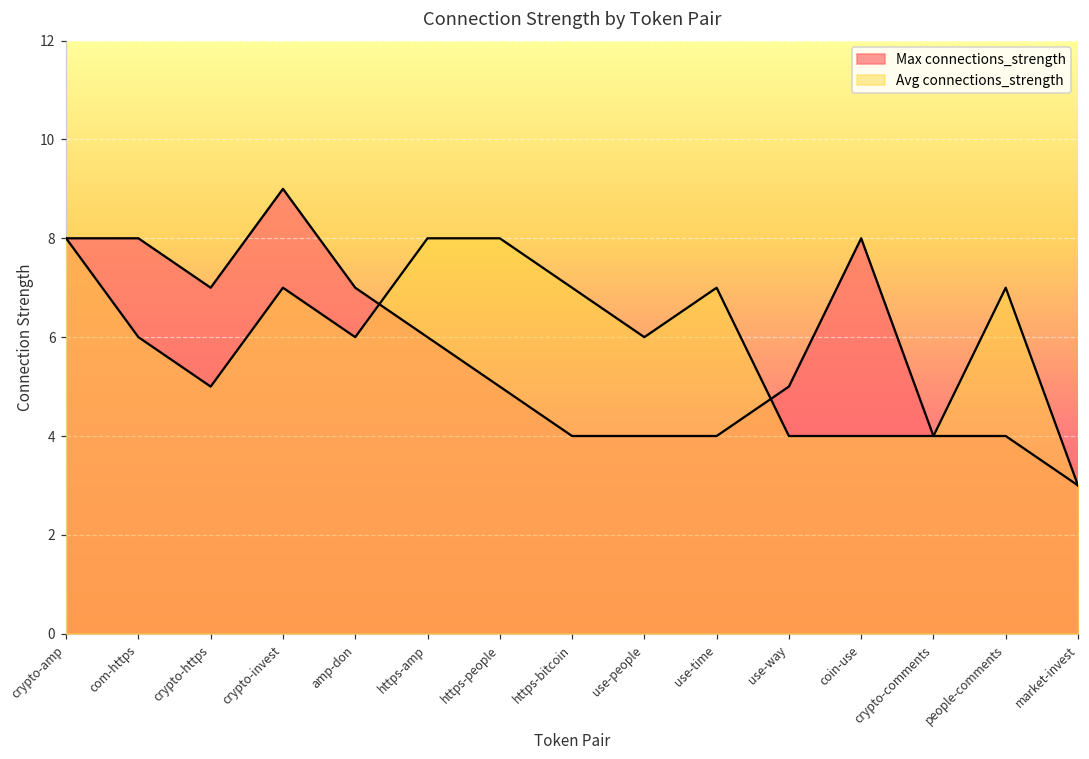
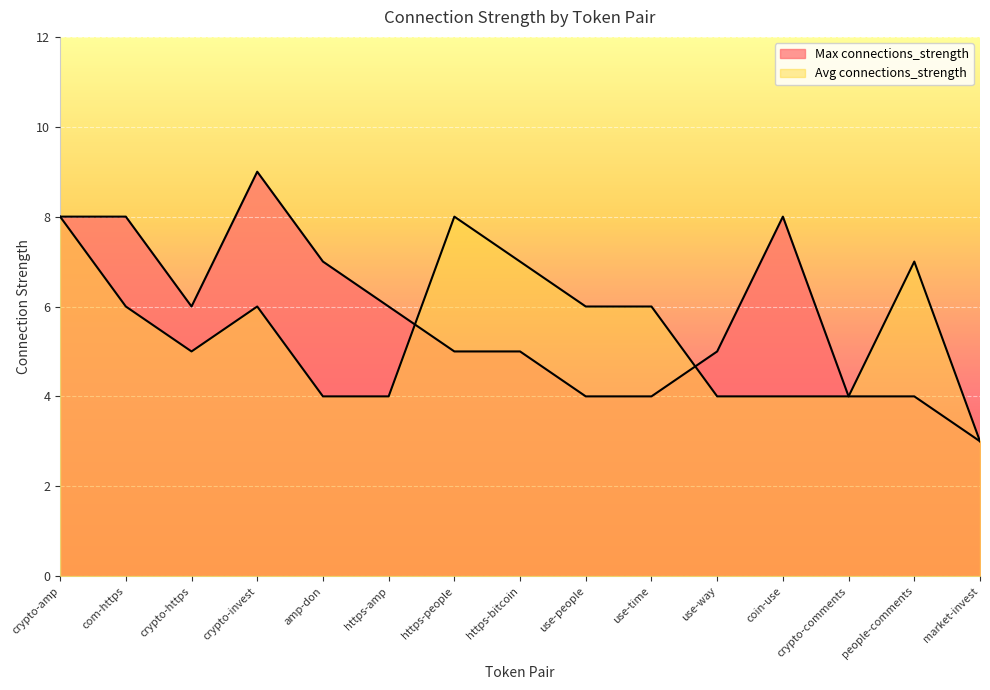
Max connections_strength, crypto-https: 7 -> 6
Avg connections_strength, crypto-invest: 7 -> 6
Avg connections_strength, amp-don: 6 -> 4
Avg connections_strength, https-amp: 8 -> 4
Max connections_strength, https-bitcoin: 4 -> 5
Avg connections_strength, use-time: 7 -> 6
